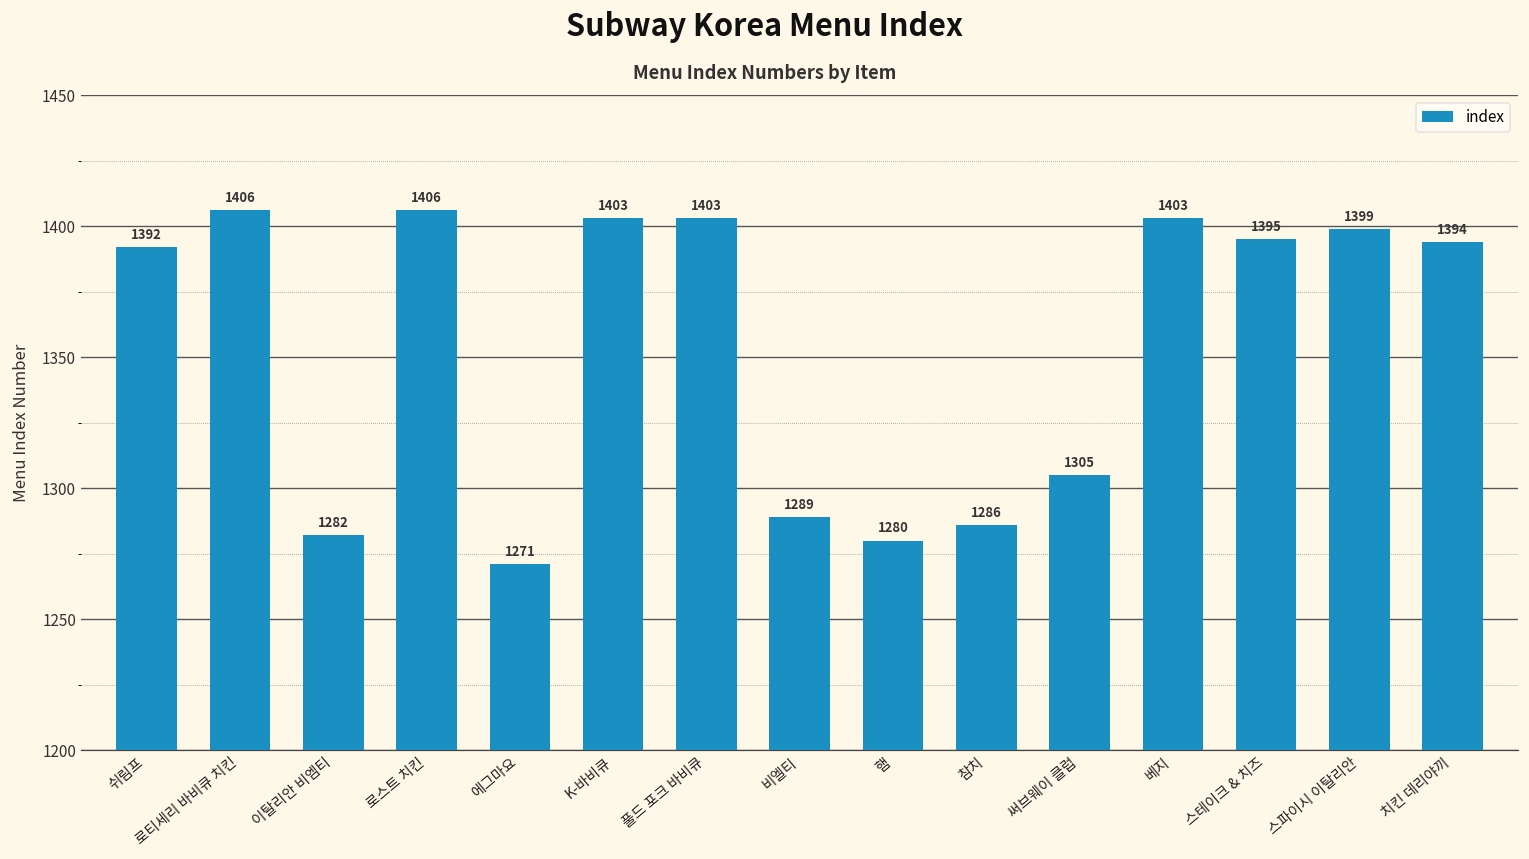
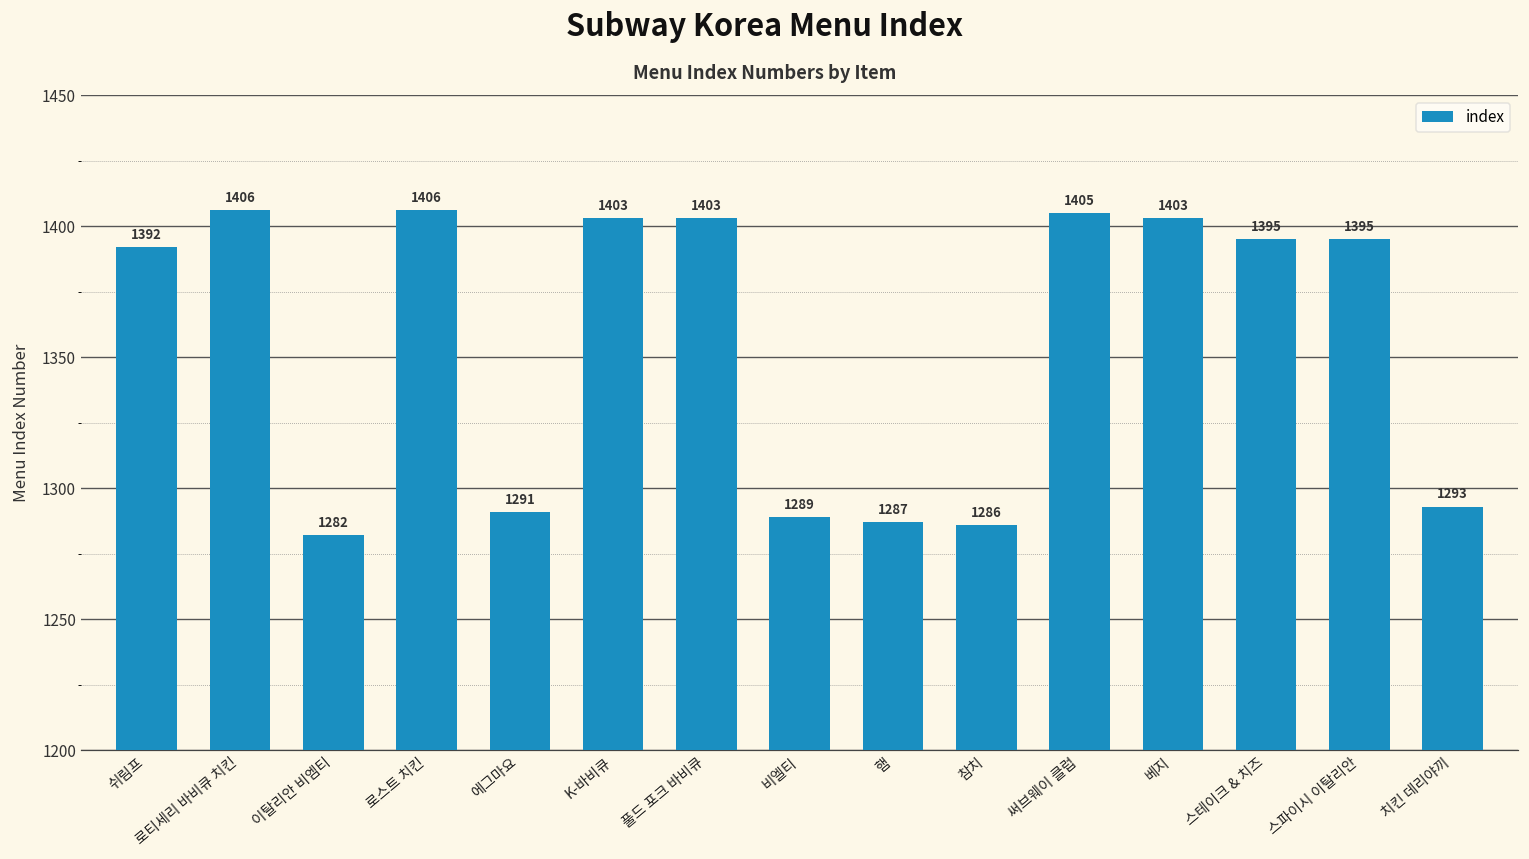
에그마요: 1271 -> 1291
햄: 1280 -> 1287
써브웨이 클럽: 1305 -> 1405
스파이시 이탈리안: 1399 -> 1395
치킨 데리야끼: 1394 -> 1293
